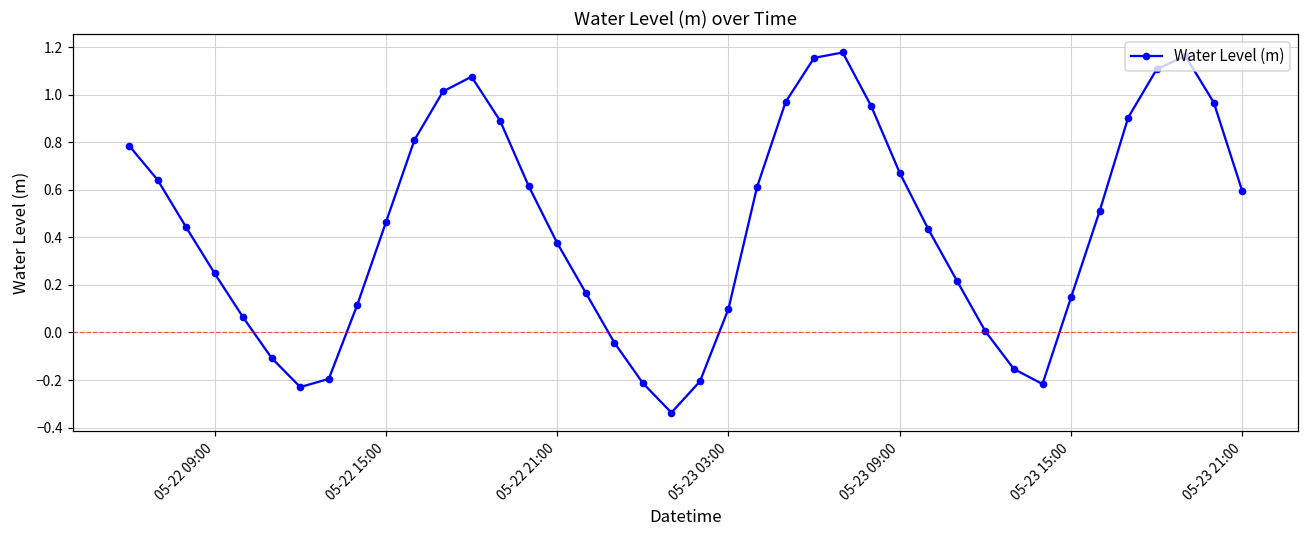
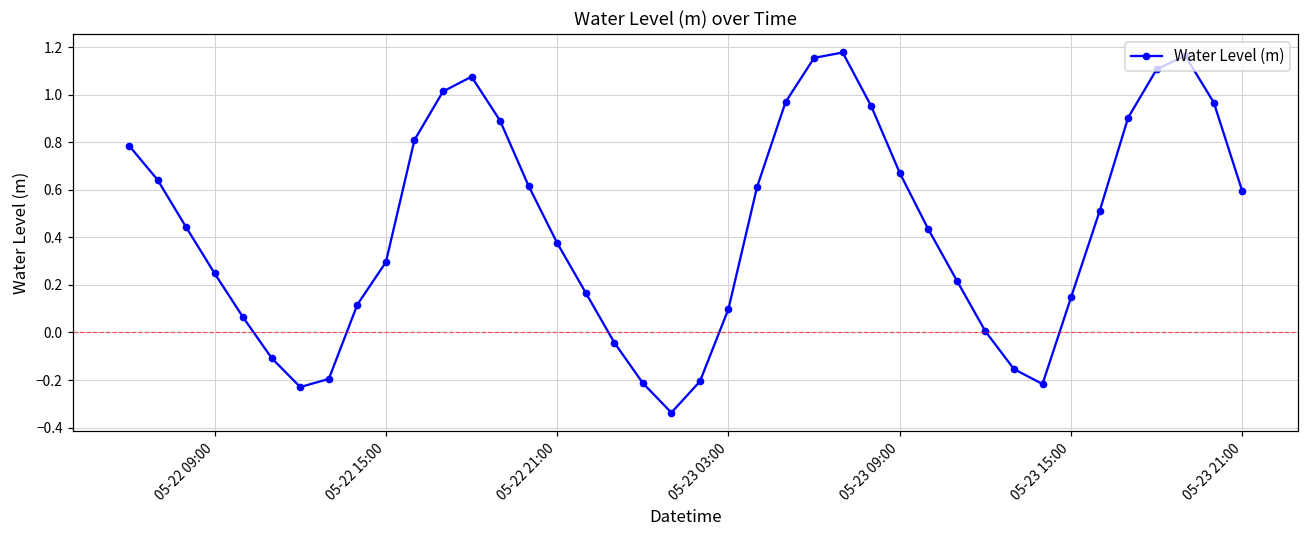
05-22 15:00: 0.46 -> 0.30
